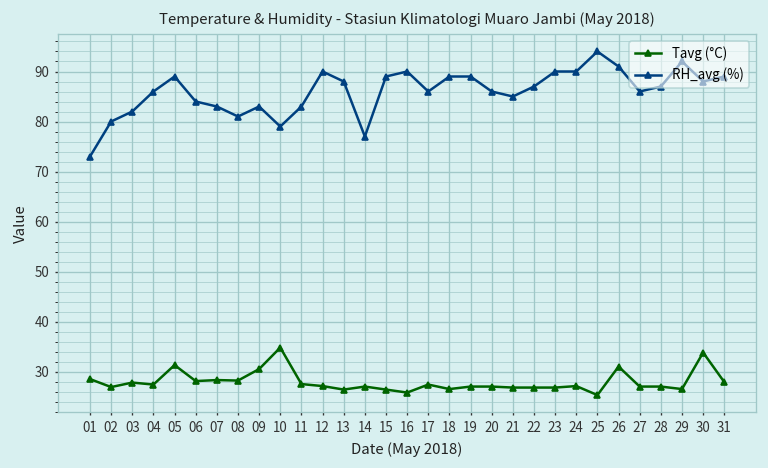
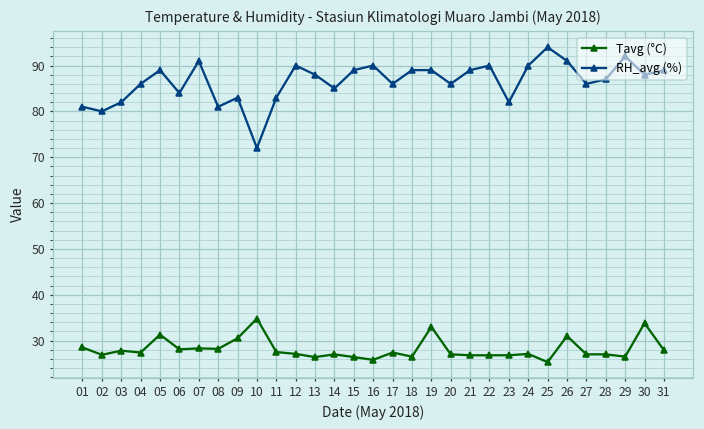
RH_avg (%), 01: 73 -> 81
RH_avg (%), 07: 83 -> 91
RH_avg (%), 10: 79 -> 72
RH_avg (%), 14: 77 -> 85
Tavg (°C), 19: 27 -> 33
RH_avg (%), 21: 85 -> 89
RH_avg (%), 22: 87 -> 90
RH_avg (%), 23: 90 -> 82
